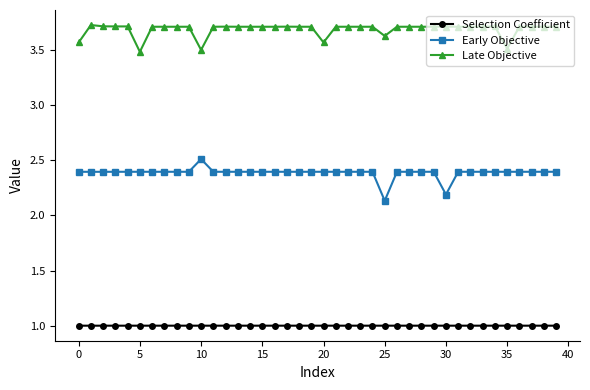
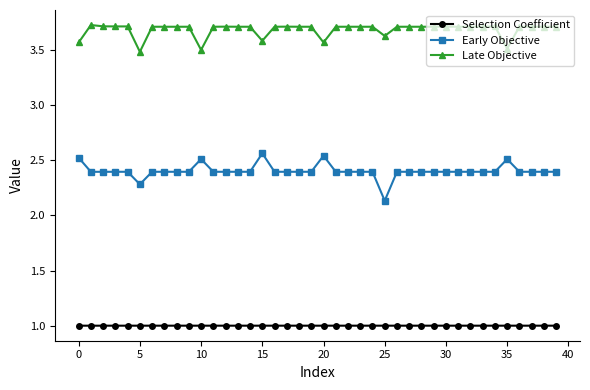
Early Objective, 0: 2.40 -> 2.52
Early Objective, 5: 2.40 -> 2.28
Early Objective, 15: 2.40 -> 2.56
Late Objective, 15: 3.71 -> 3.58
Early Objective, 20: 2.40 -> 2.54
Early Objective, 30: 2.19 -> 2.40
Early Objective, 35: 2.40 -> 2.51
